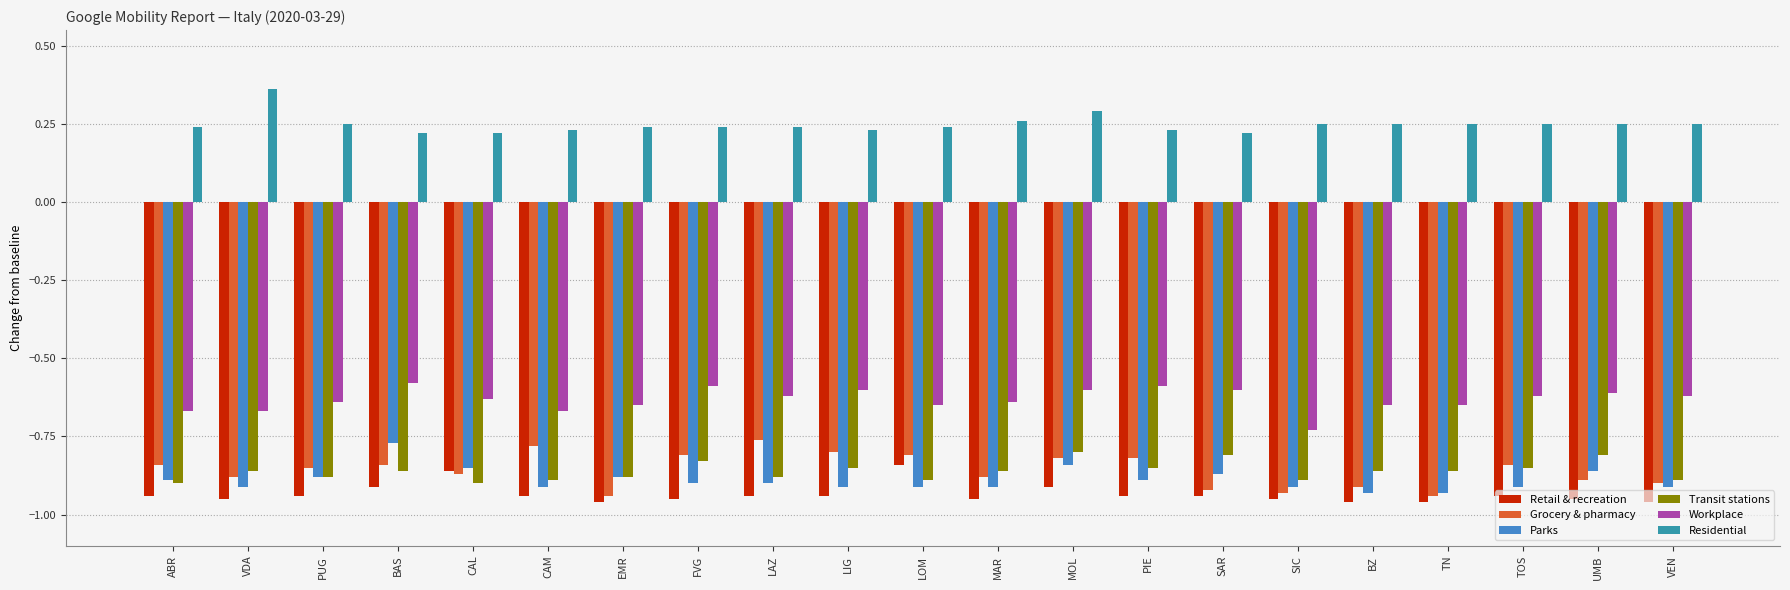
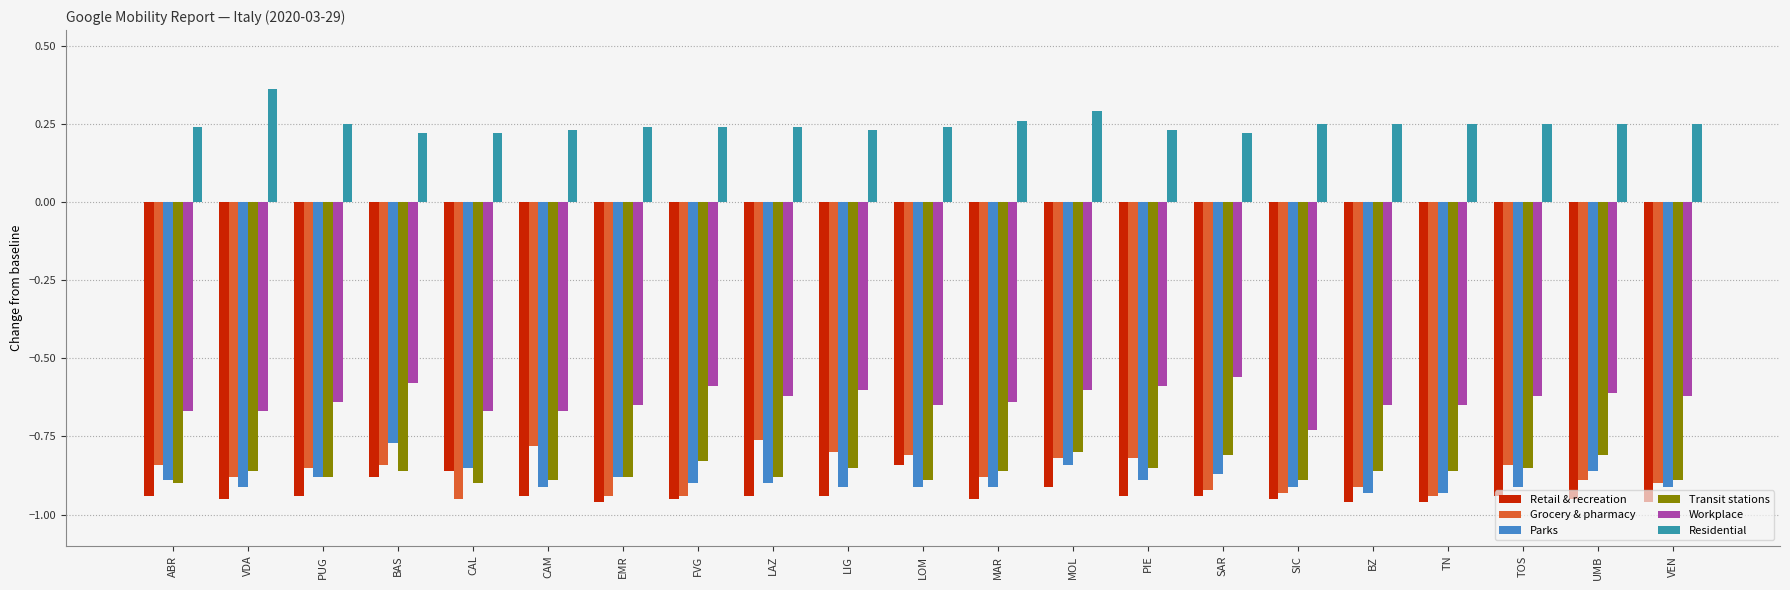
Retail & recreation, BAS: -0.91 -> -0.88
Grocery & pharmacy, CAL: -0.87 -> -0.95
Workplace, CAL: -0.63 -> -0.67
Grocery & pharmacy, FVG: -0.81 -> -0.94
Workplace, SAR: -0.60 -> -0.56
